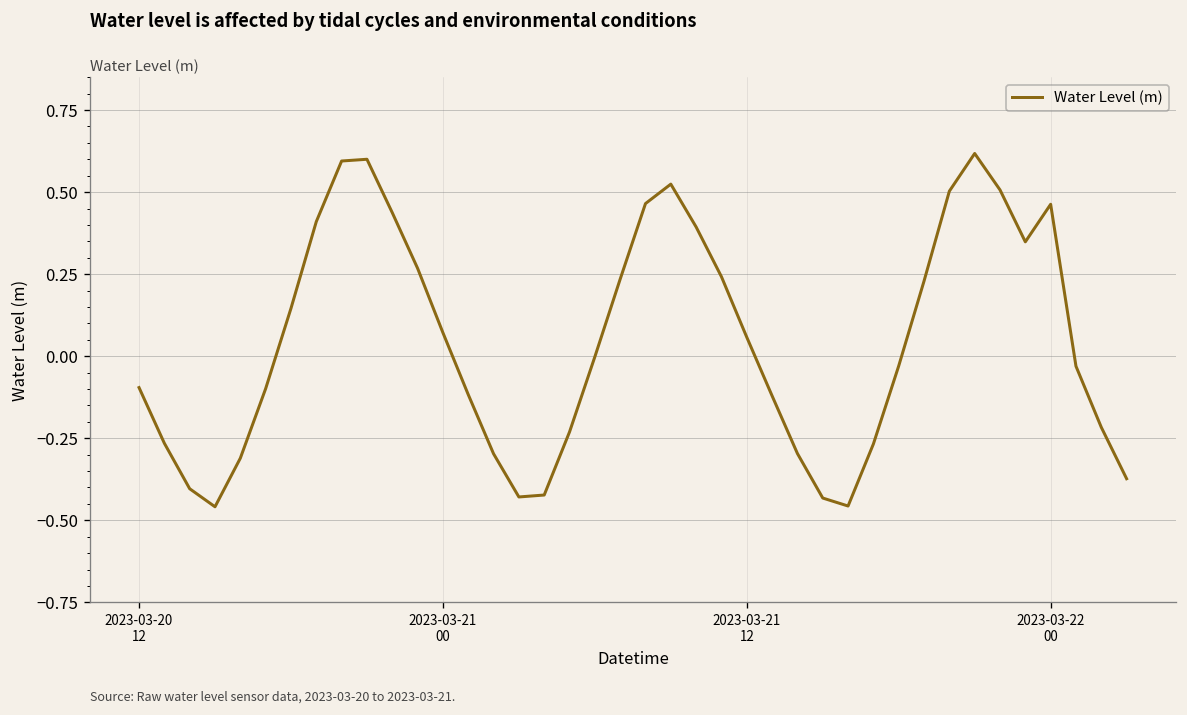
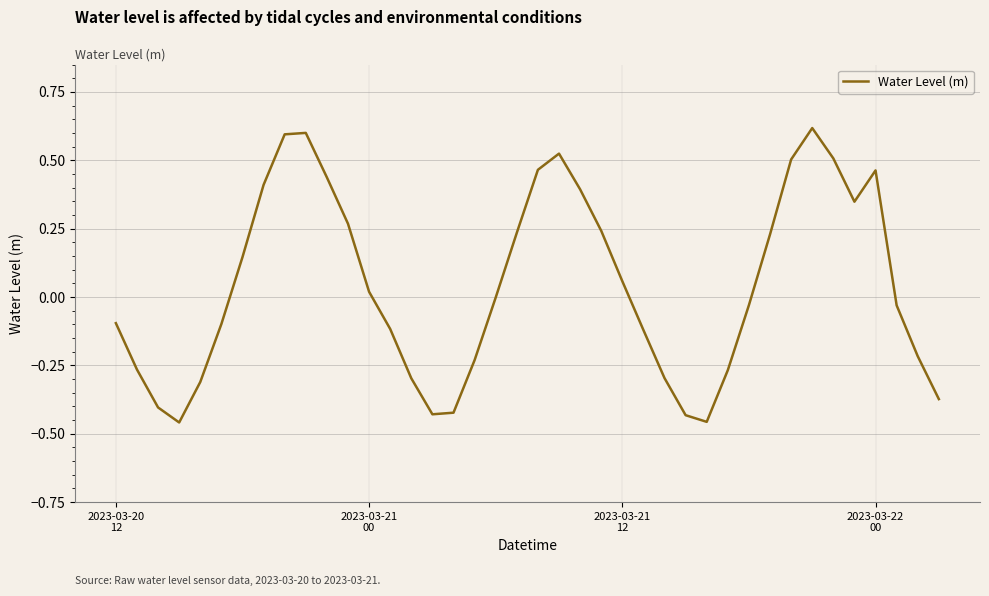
2023-03-21 00: 0.07 -> 0.02
